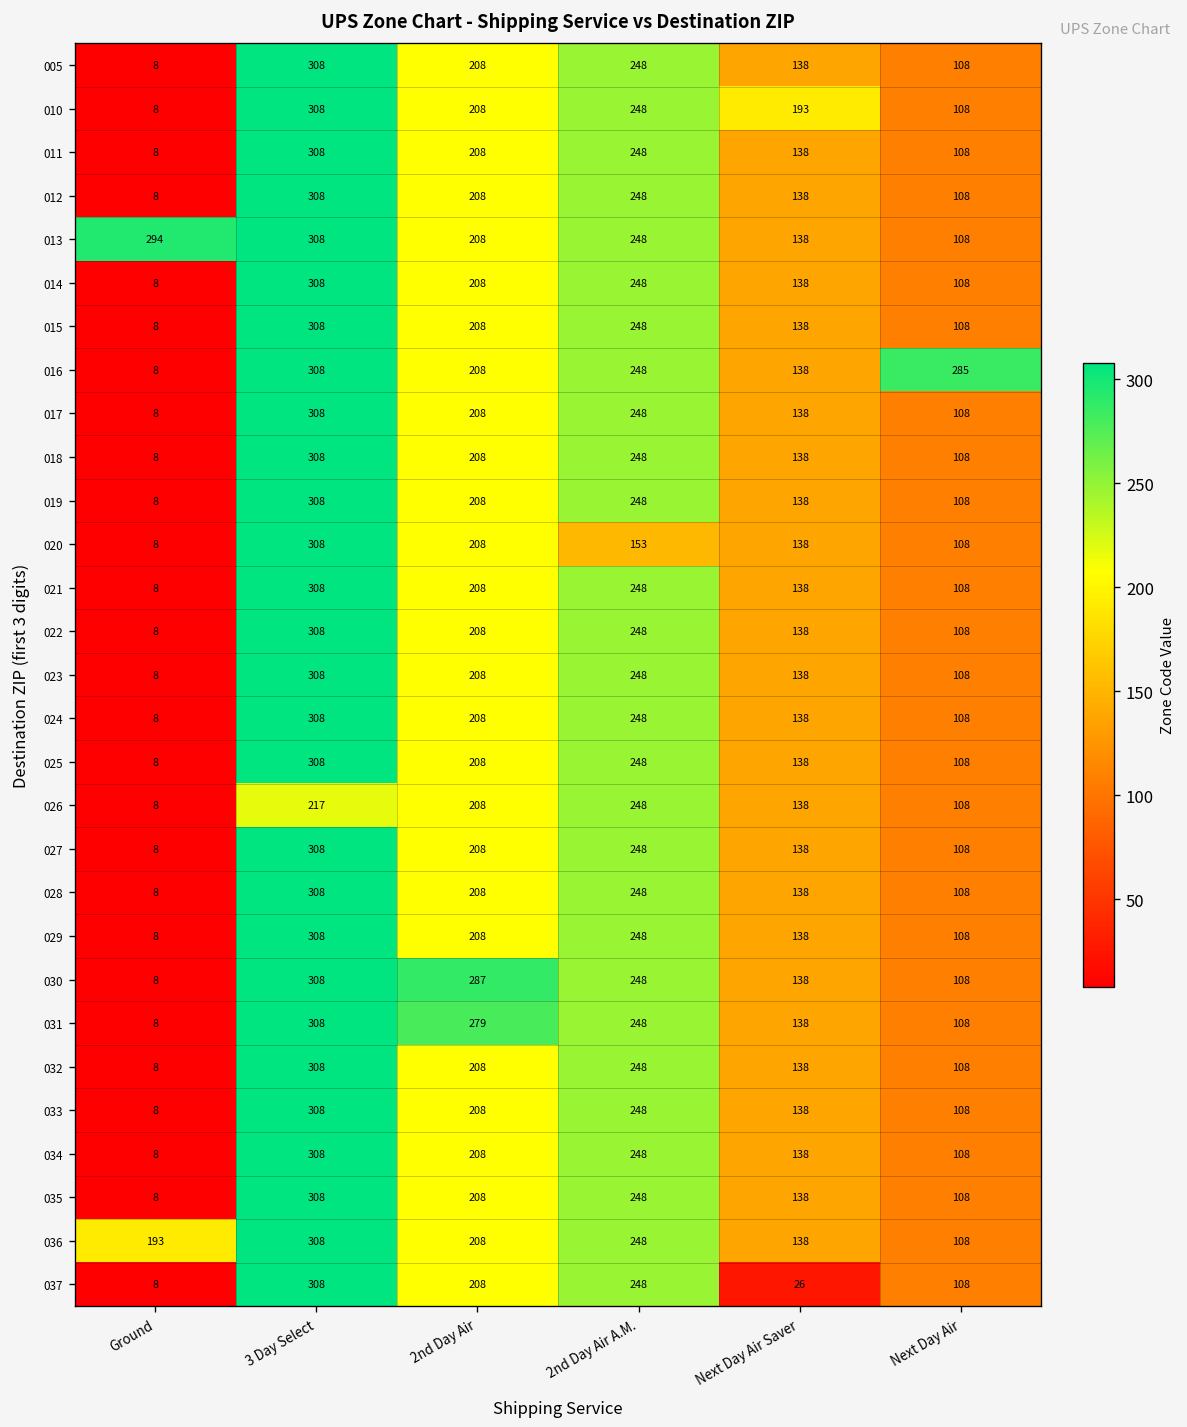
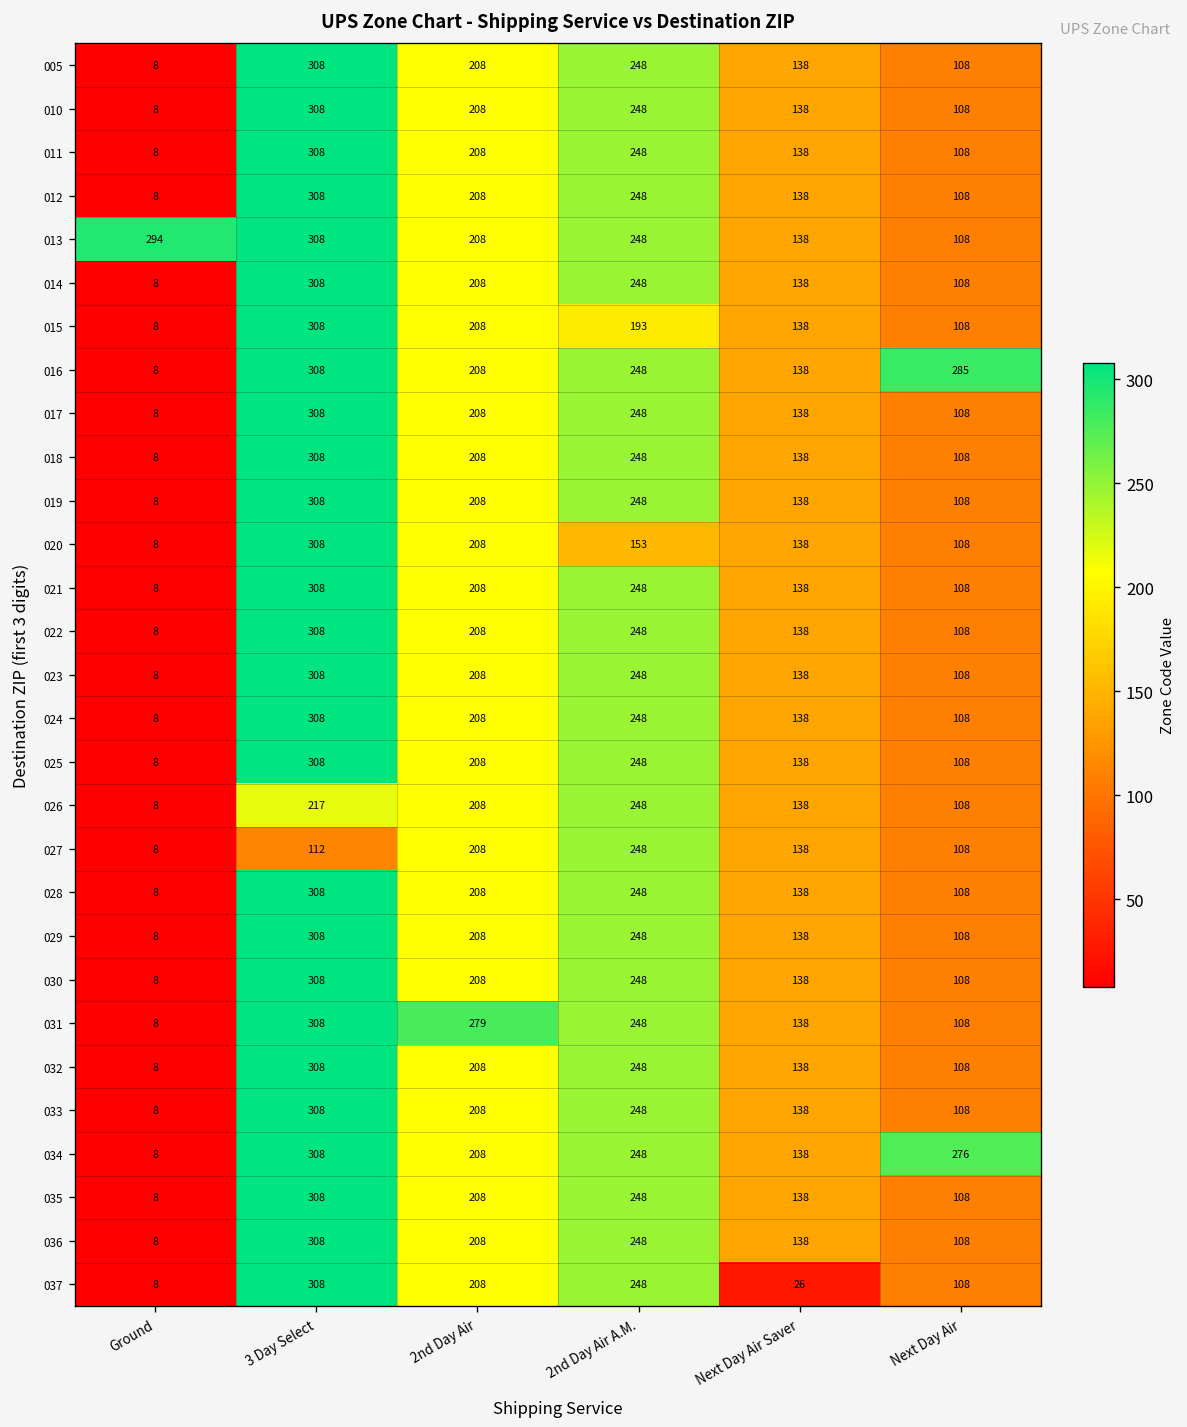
010, Next Day Air Saver: 193 -> 138
015, 2nd Day Air A.M.: 248 -> 193
027, 3 Day Select: 308 -> 112
030, 2nd Day Air: 287 -> 208
034, Next Day Air: 108 -> 276
036, Ground: 193 -> 8
